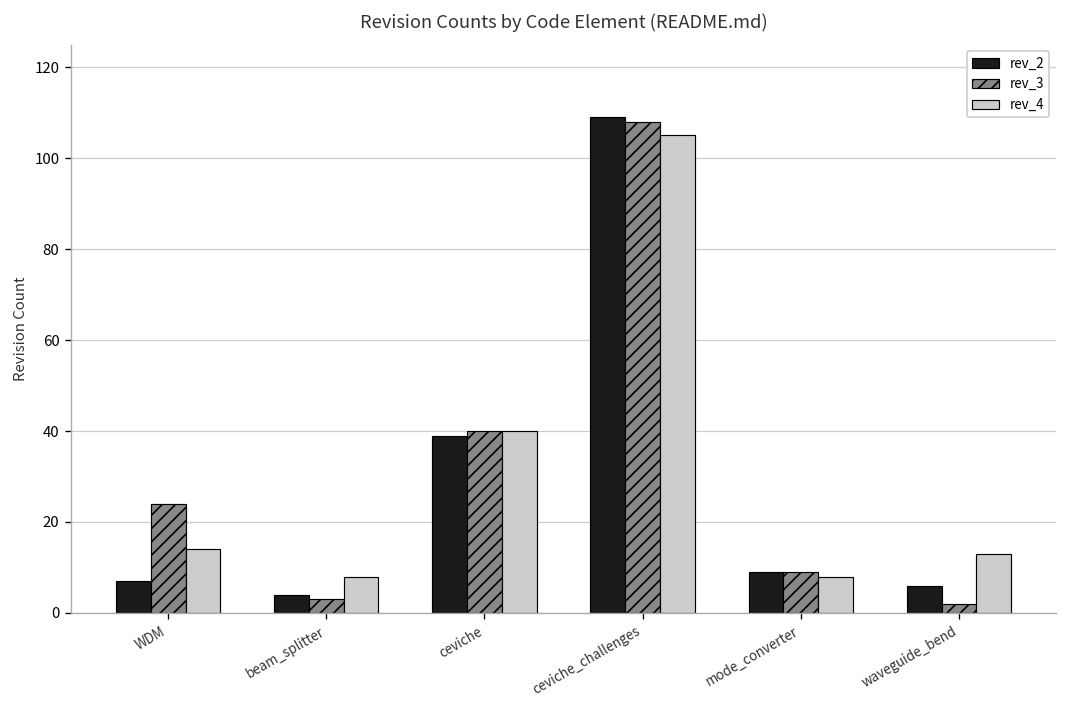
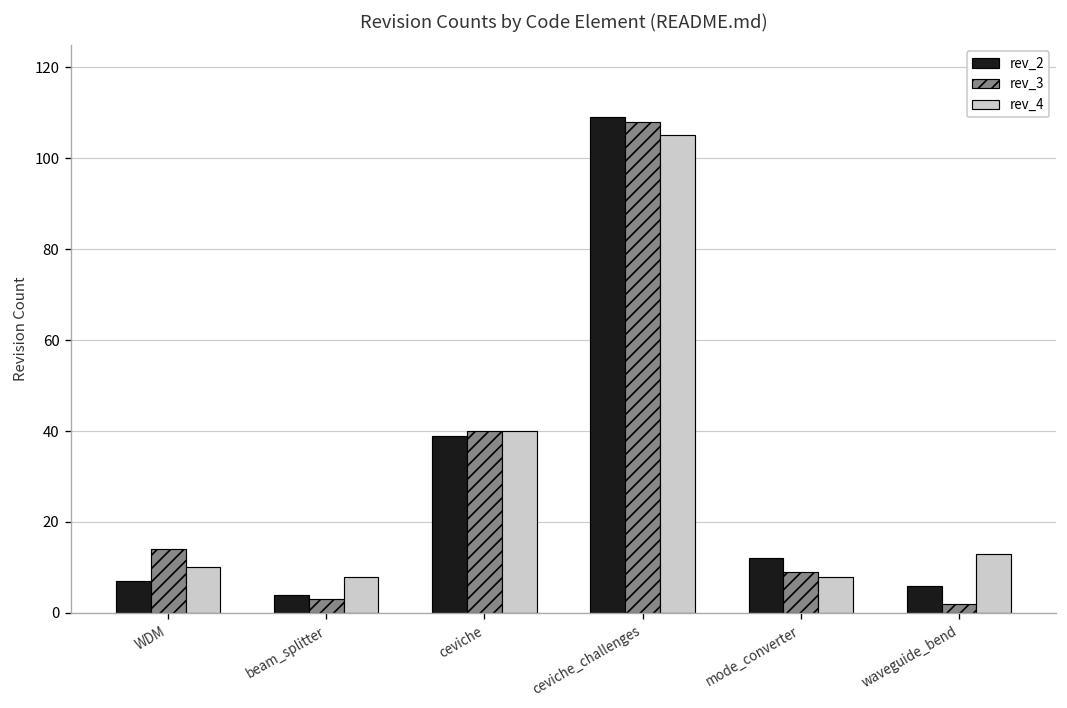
rev_3, WDM: 24 -> 14
rev_4, WDM: 14 -> 10
rev_2, mode_converter: 9 -> 12
